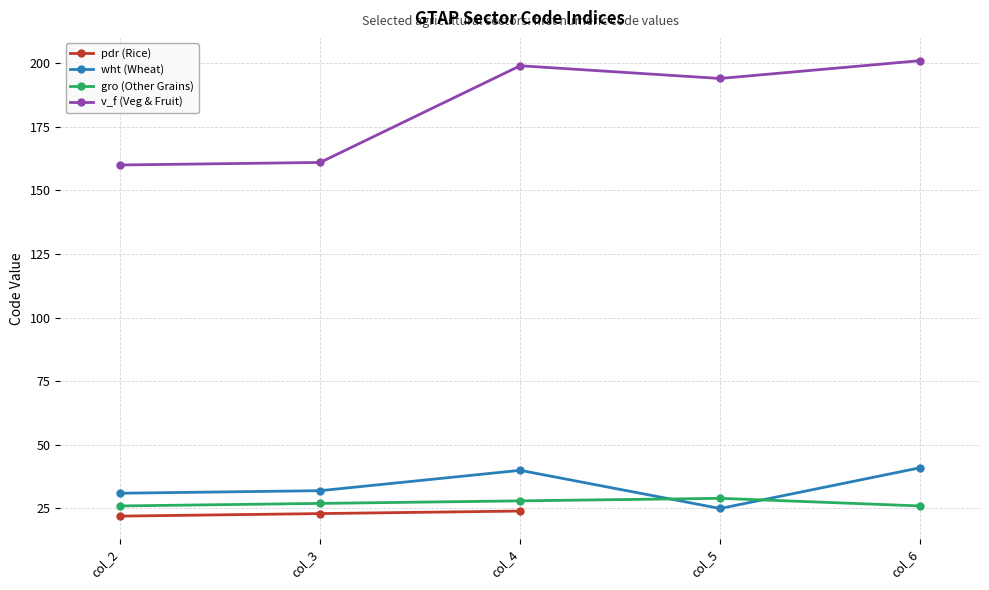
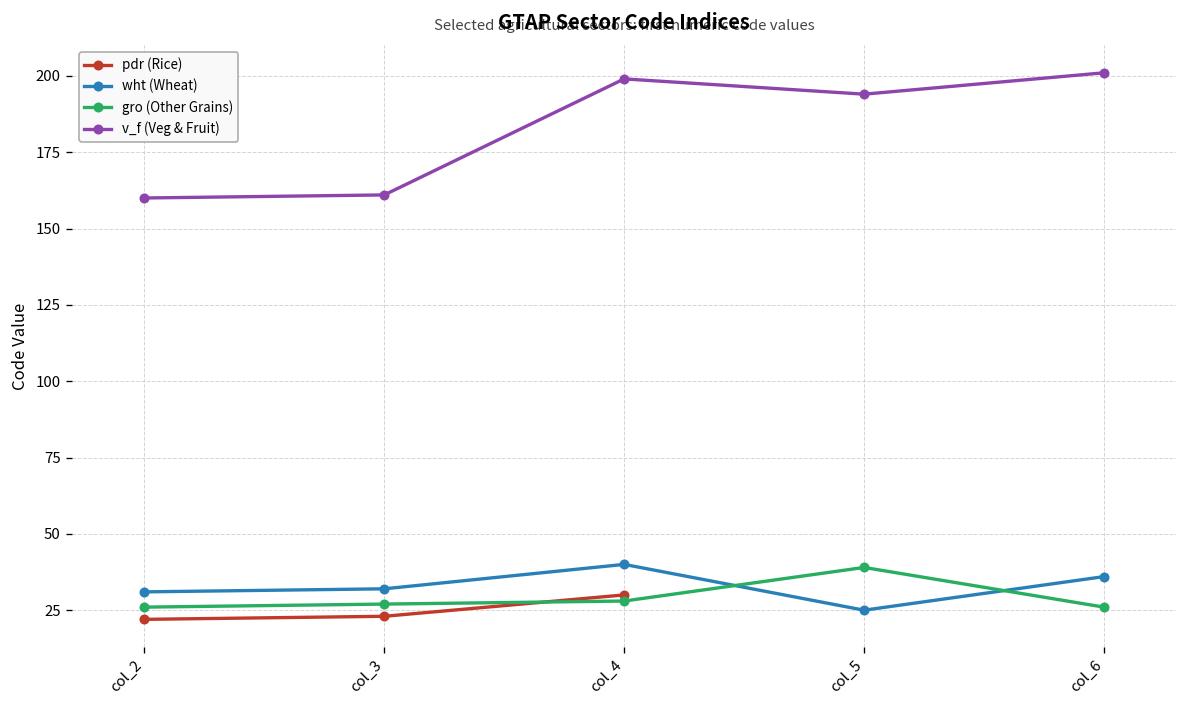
pdr (Rice), col_4: 24 -> 30
gro (Other Grains), col_5: 29 -> 39
wht (Wheat), col_6: 41 -> 36
